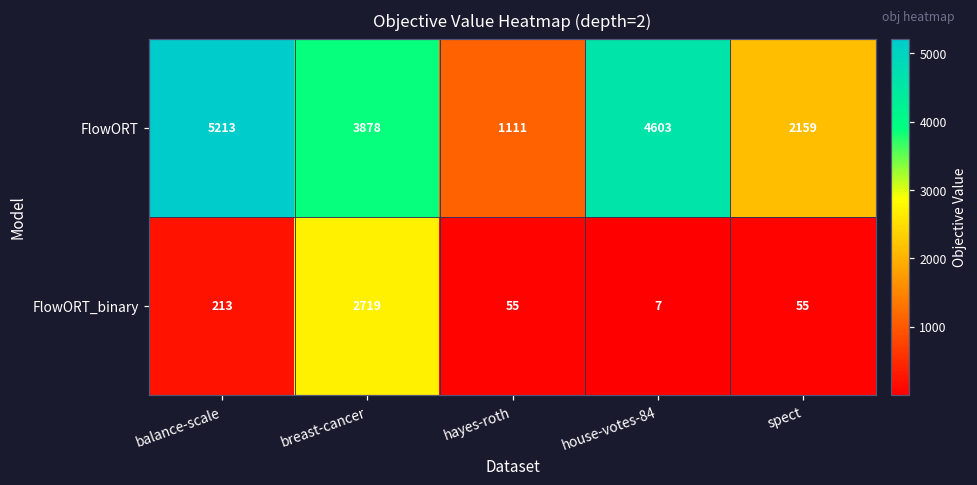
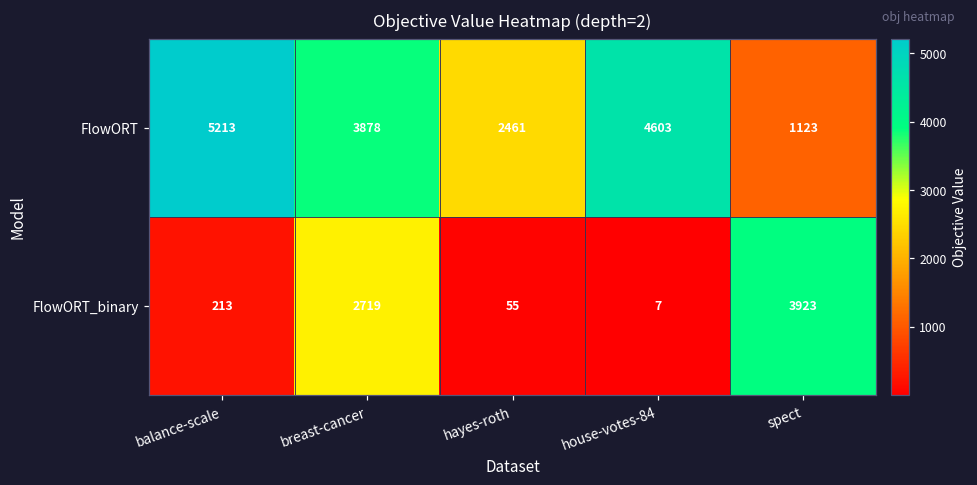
FlowORT, hayes-roth: 1111 -> 2461
FlowORT, spect: 2159 -> 1123
FlowORT_binary, spect: 55 -> 3923
